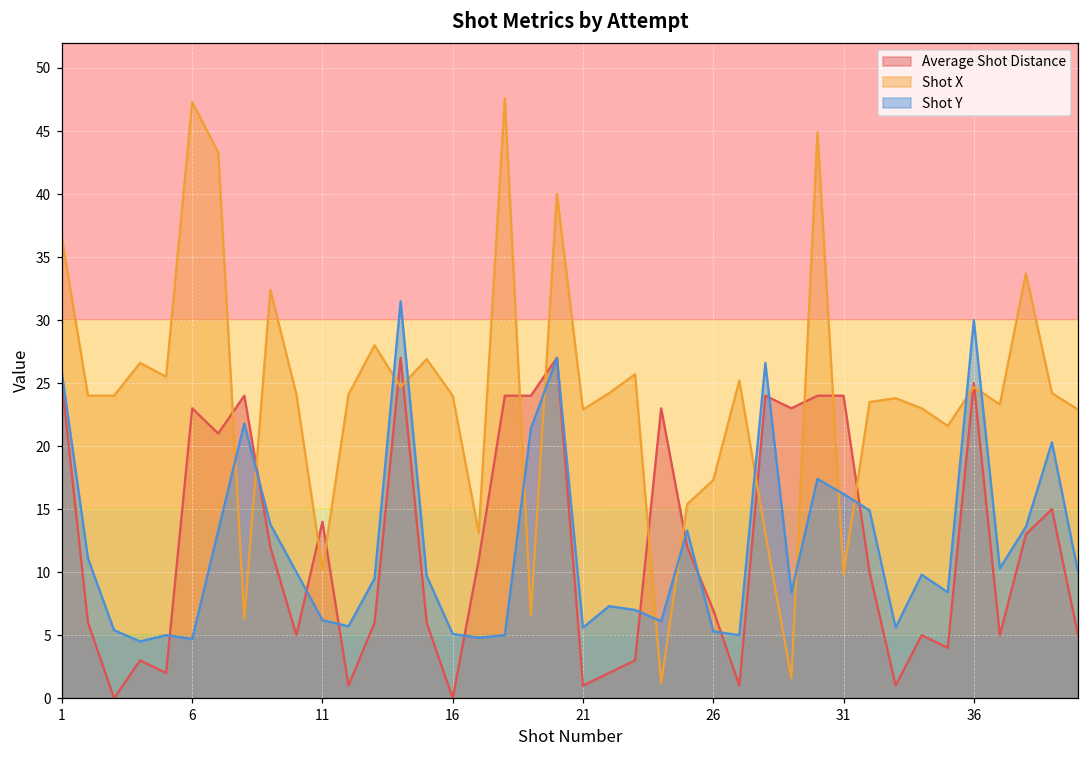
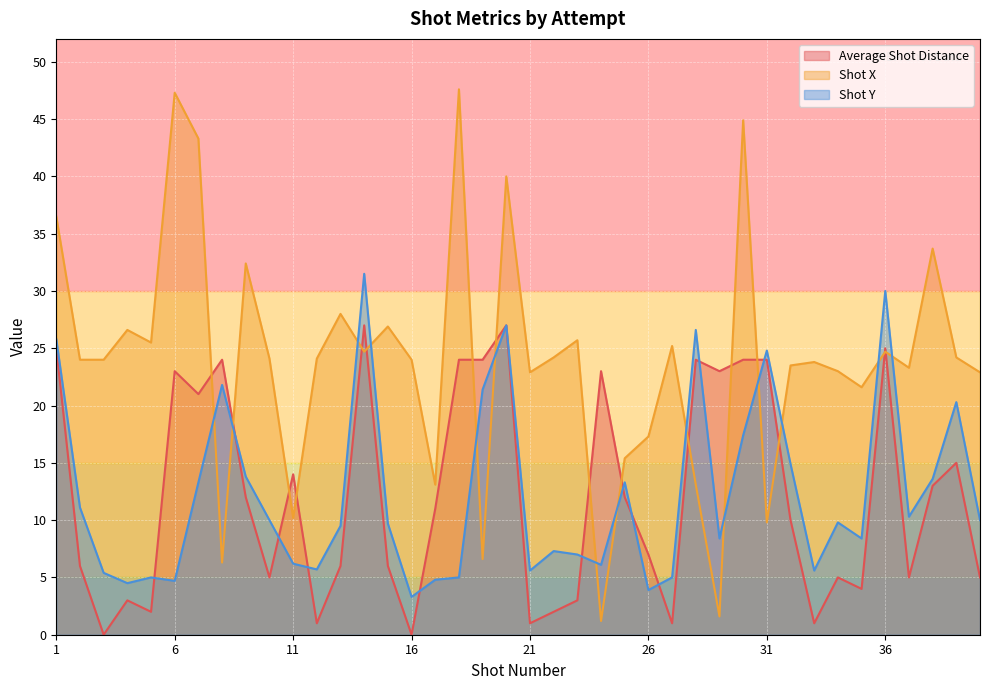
Shot Y, 16: 5.1 -> 3.3
Shot Y, 26: 5.3 -> 3.9
Shot Y, 31: 16.2 -> 24.8
